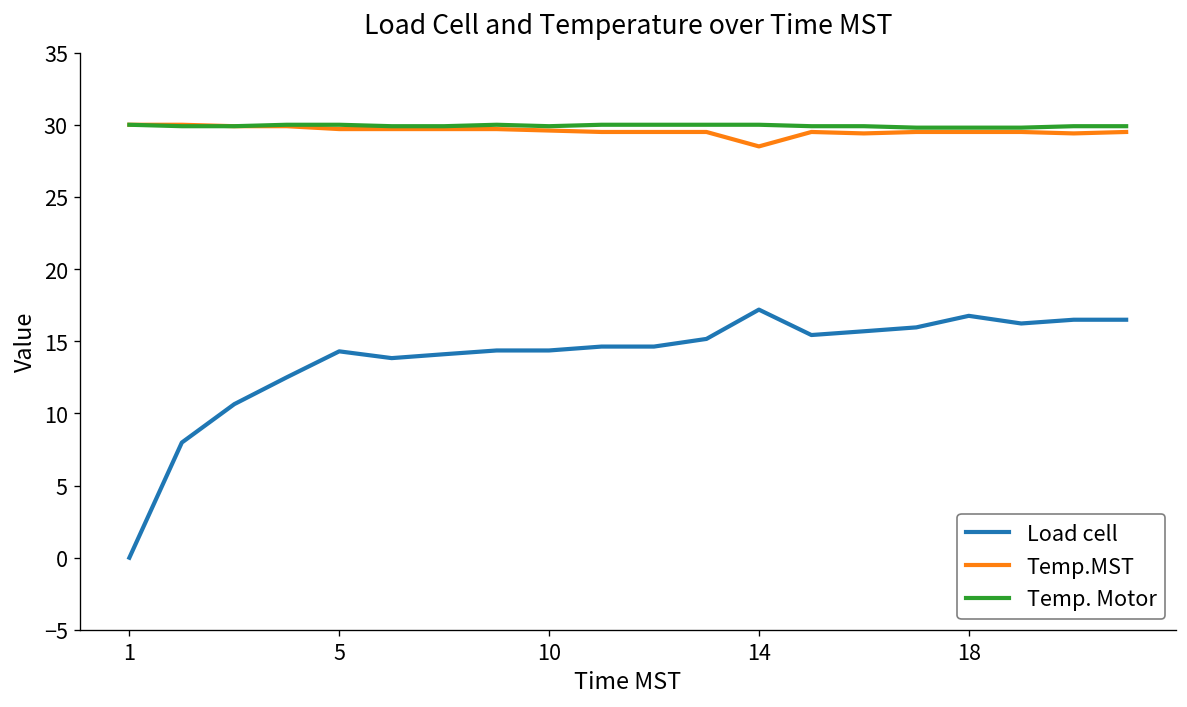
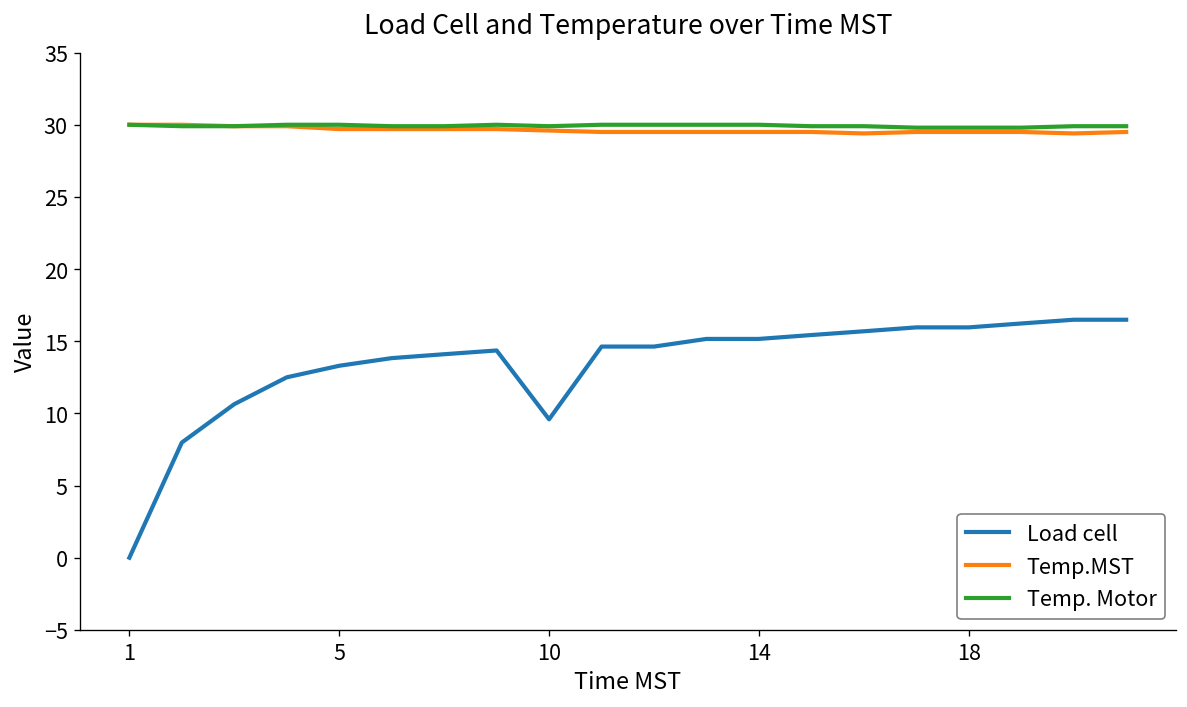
Load cell, 5: 14.3 -> 13.3
Load cell, 10: 14.4 -> 9.6
Load cell, 14: 17.2 -> 15.2
Temp.MST, 14: 28.5 -> 29.5
Load cell, 18: 16.8 -> 16.0
